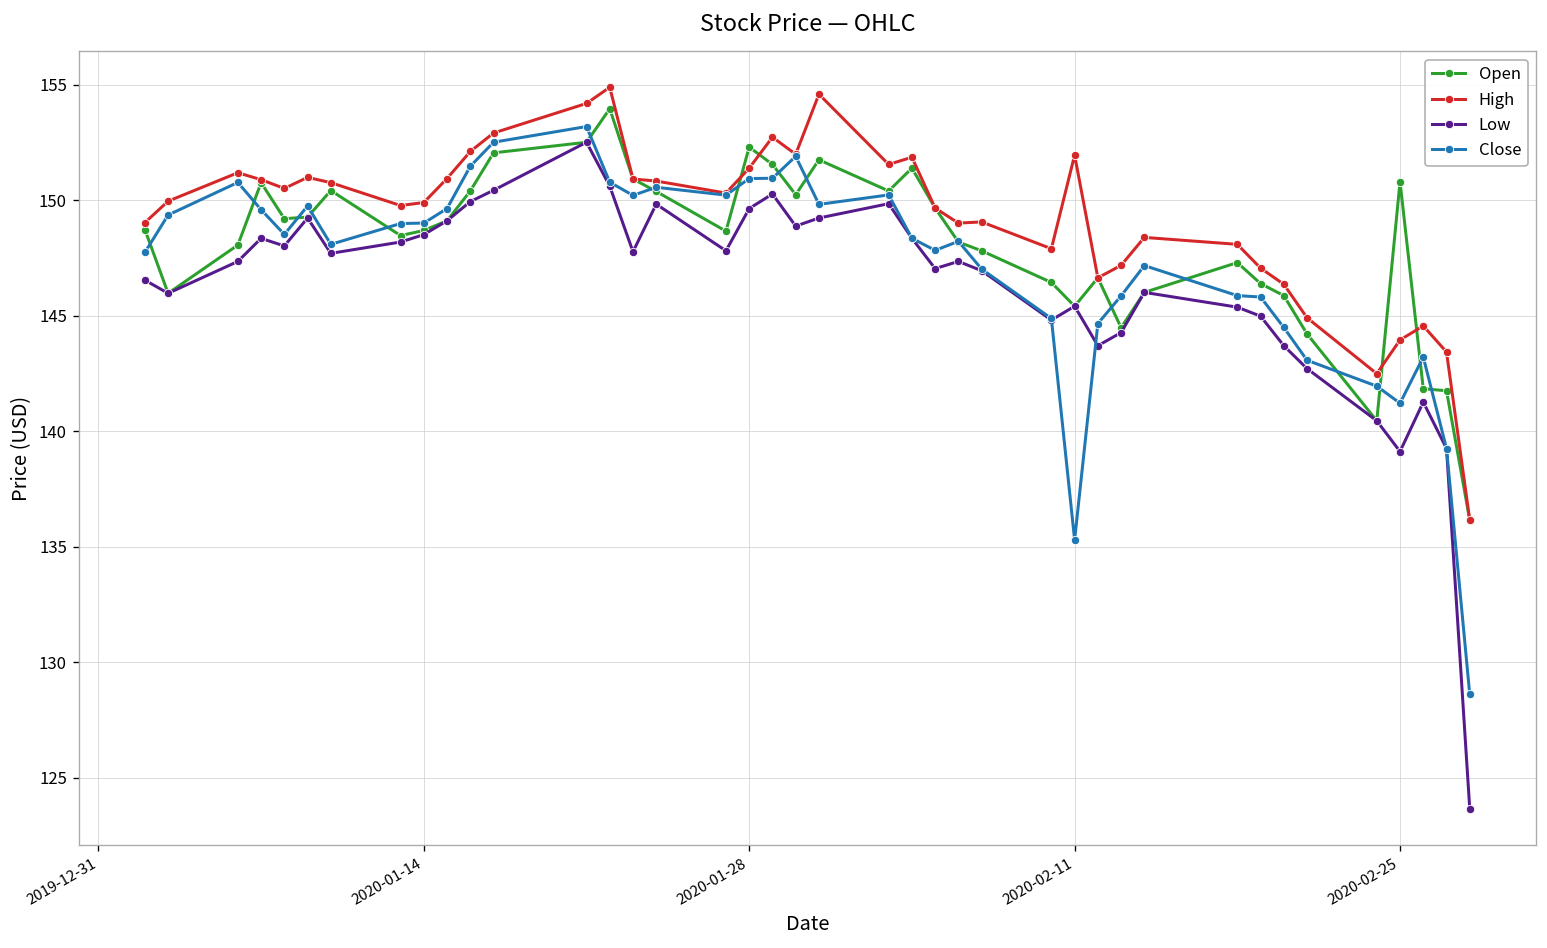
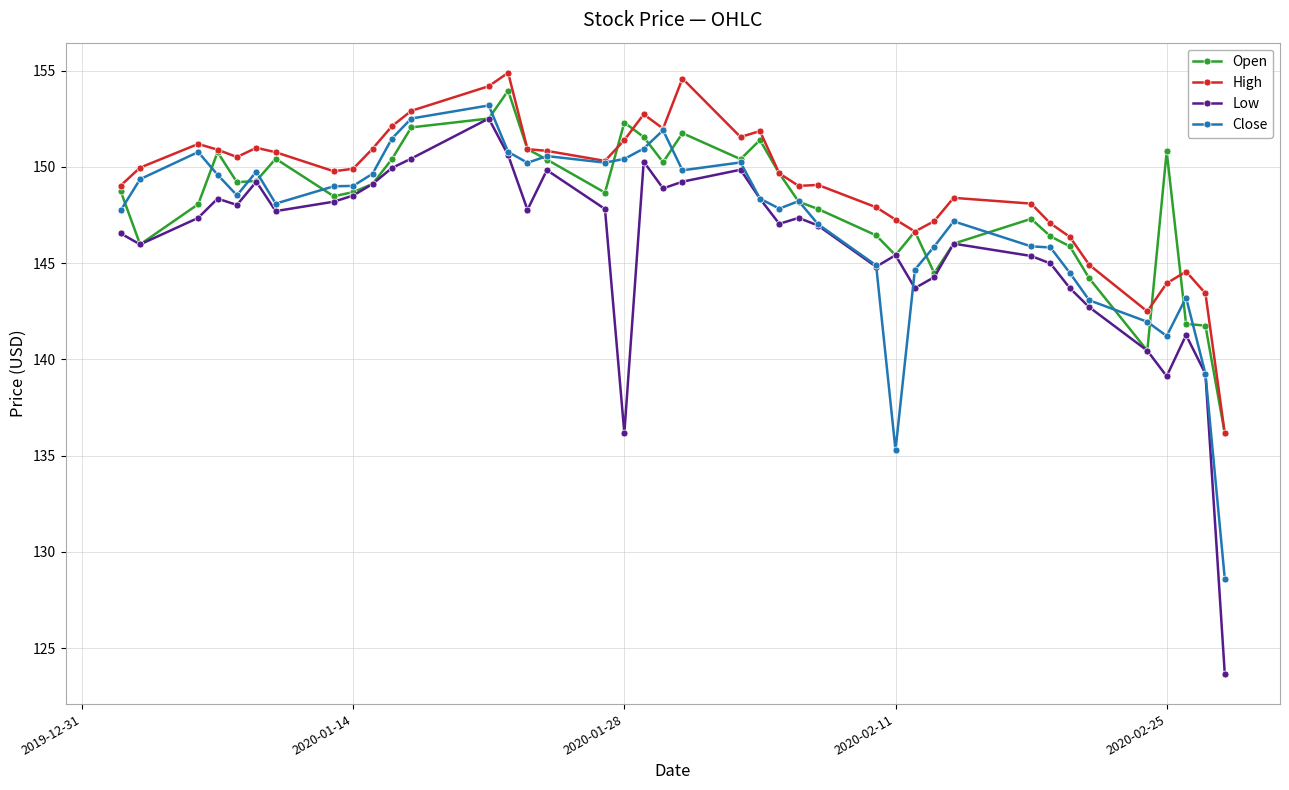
Low, 2020-01-28: 149.6 -> 136.2
Close, 2020-01-28: 150.9 -> 150.4
High, 2020-02-11: 152.0 -> 147.3
